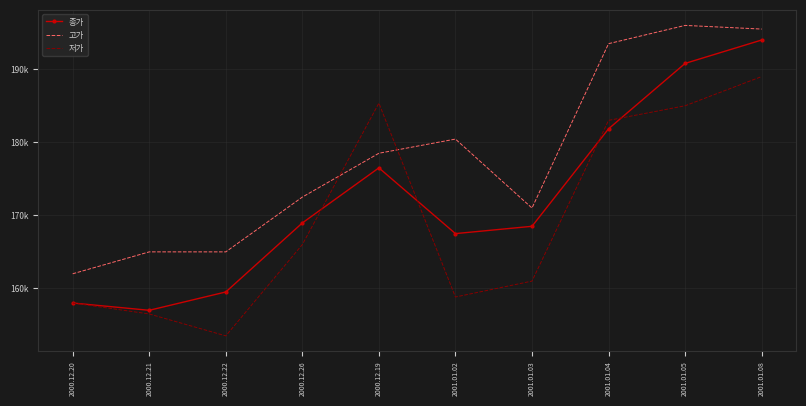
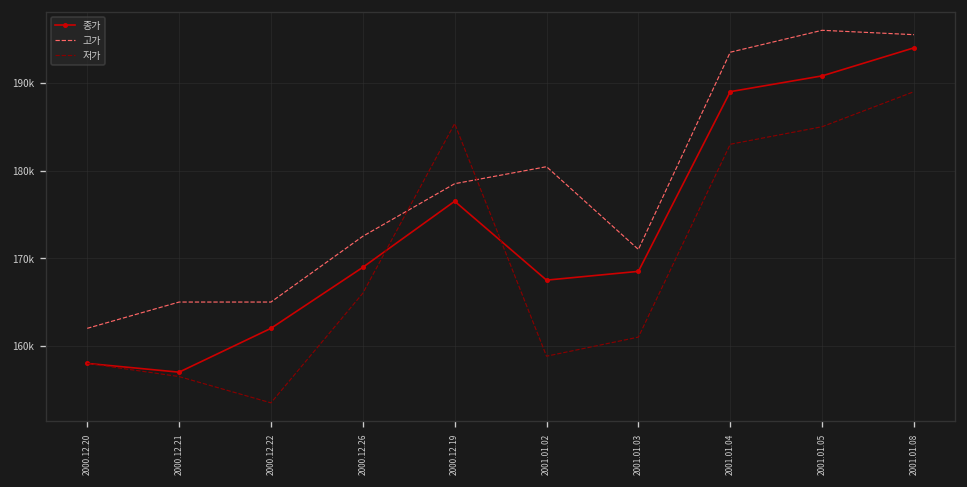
종가, 2000.12.22: 160000 -> 162000
종가, 2001.01.04: 182000 -> 189000
